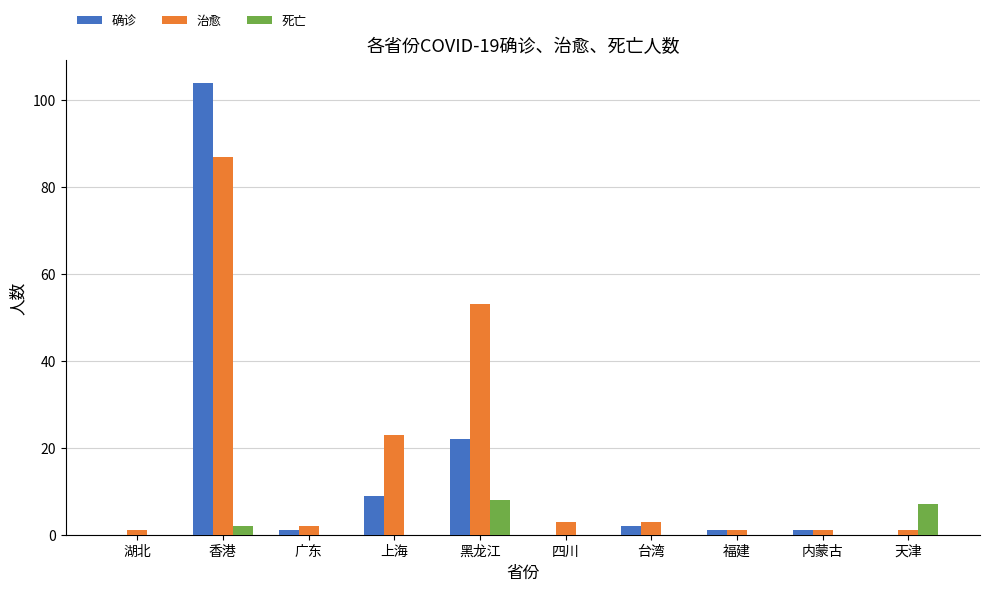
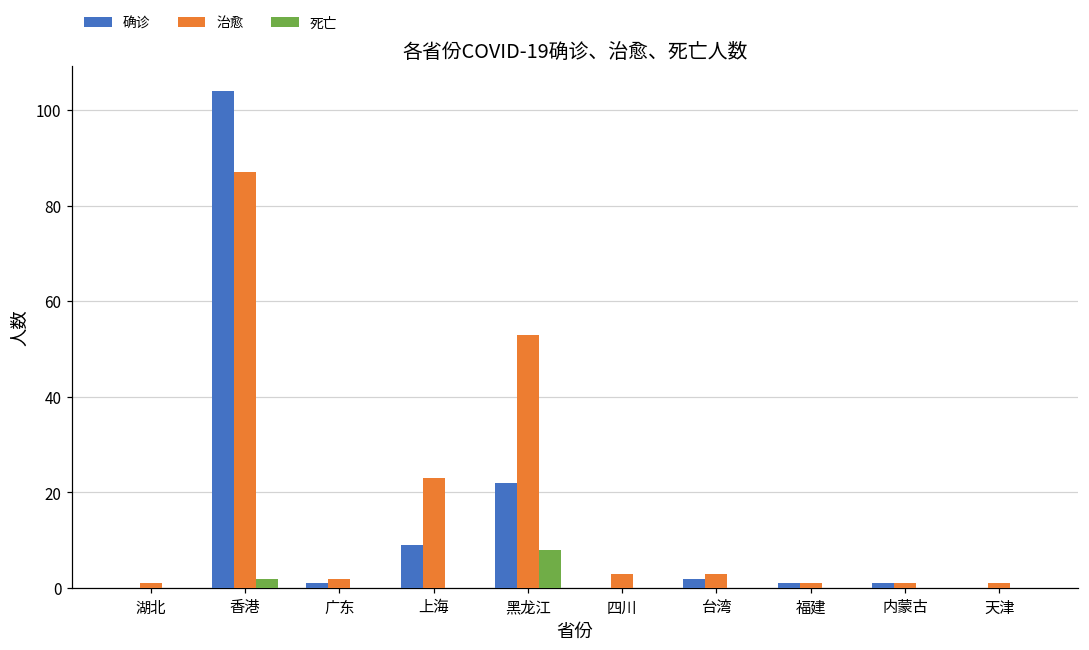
死亡, 天津: 7 -> 0
